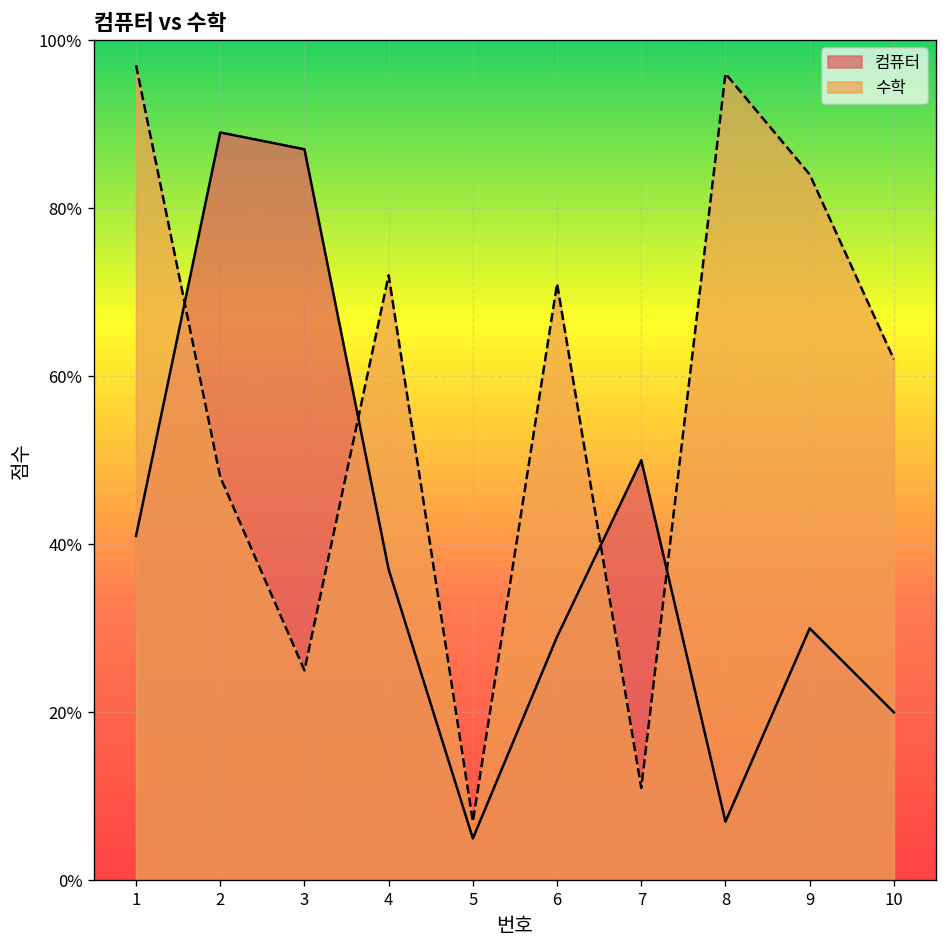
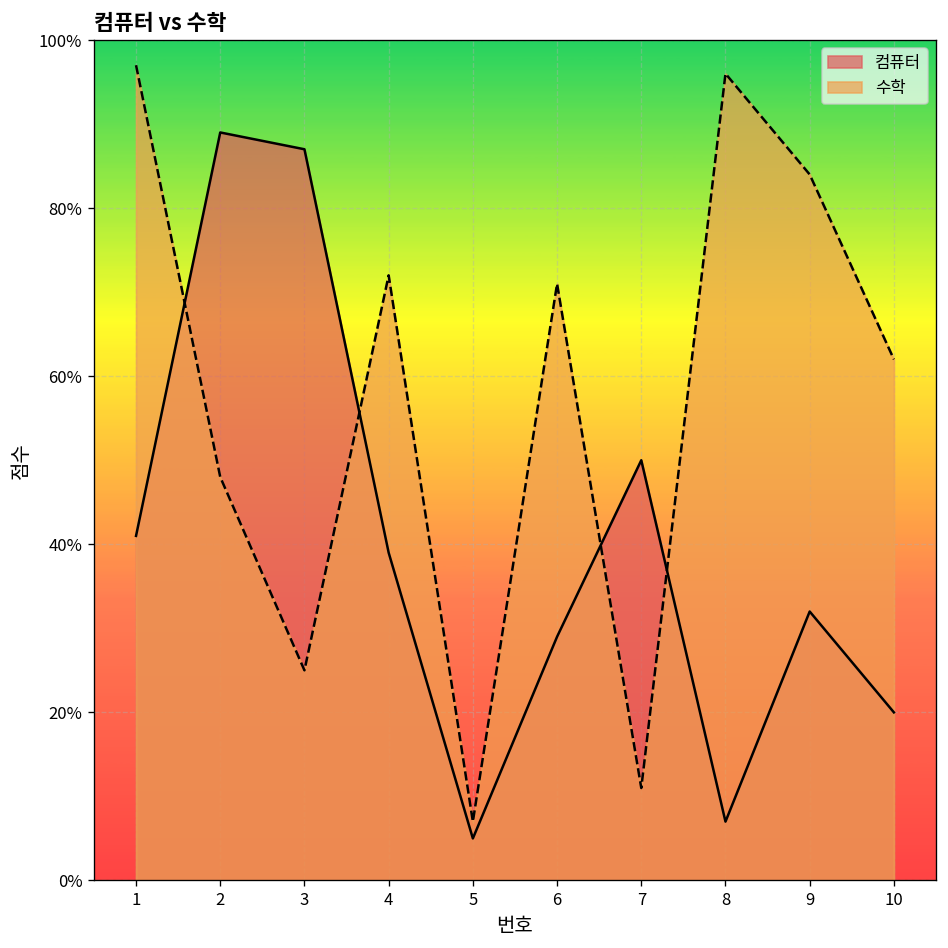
컴퓨터, 4: 37% -> 39%
컴퓨터, 9: 30% -> 32%
